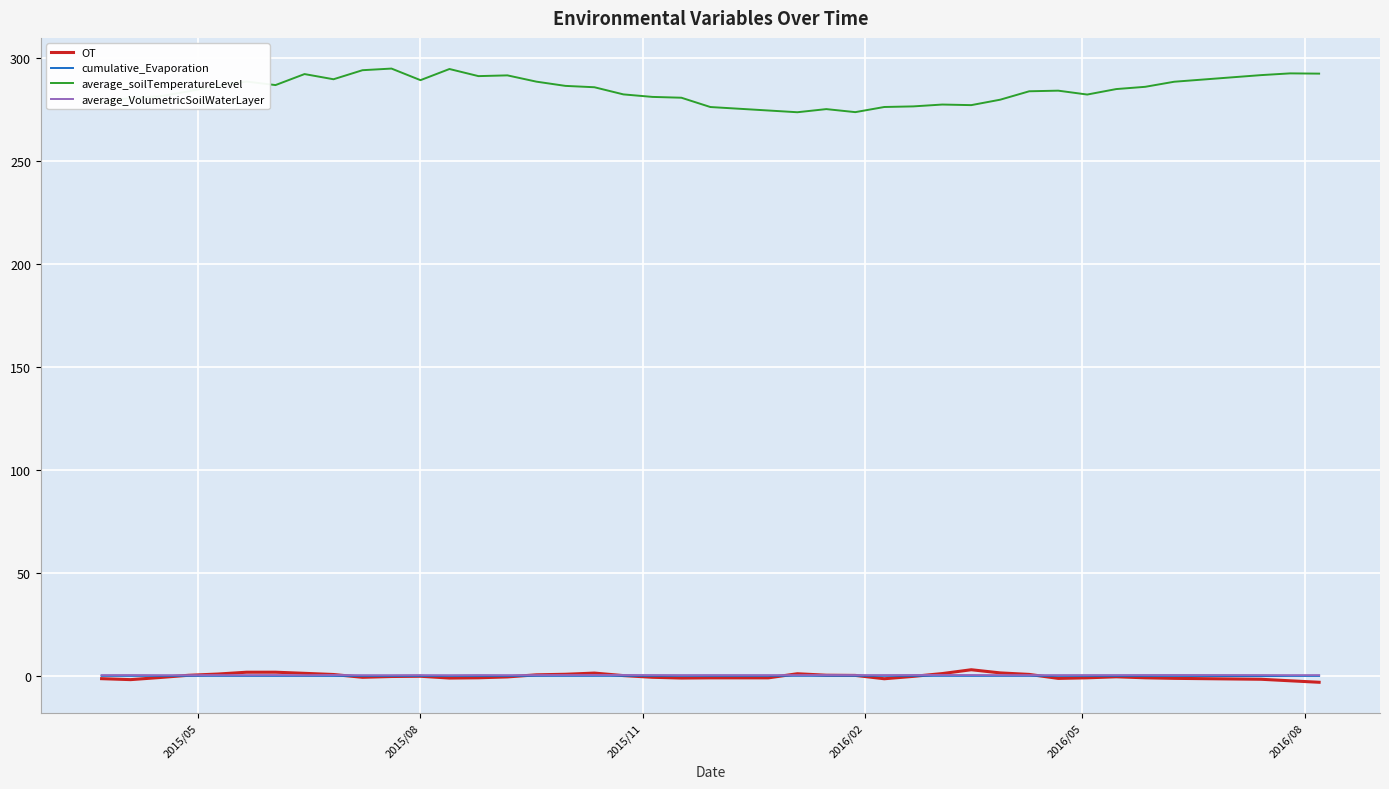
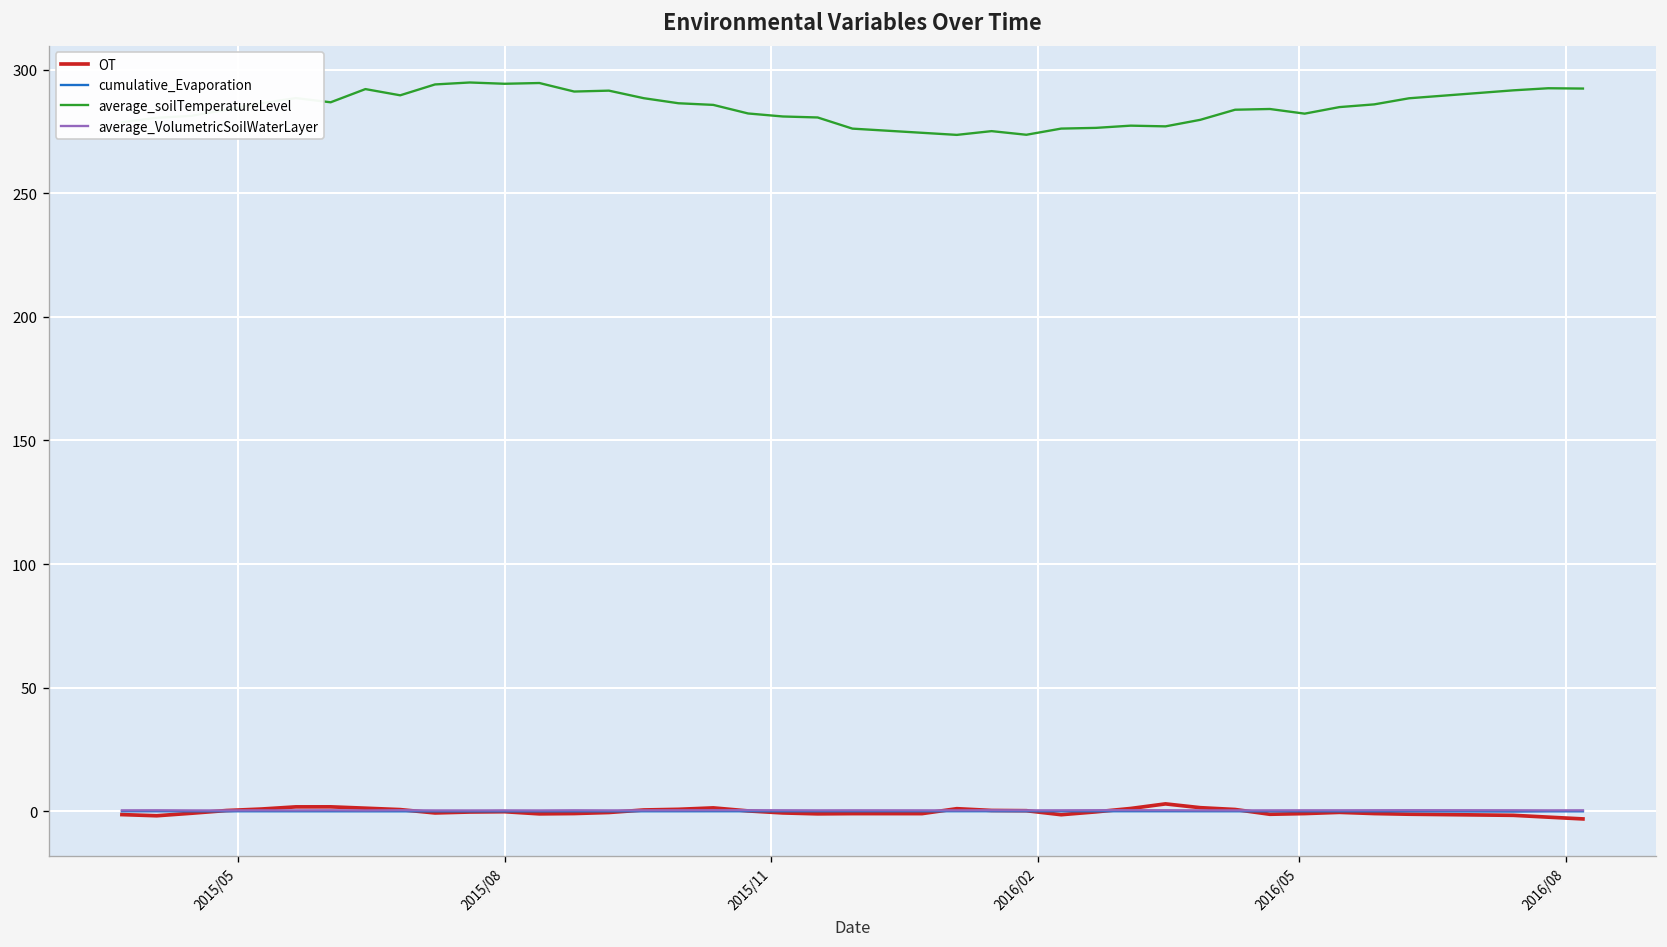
average_soilTemperatureLevel, 2015/08: 289 -> 294
